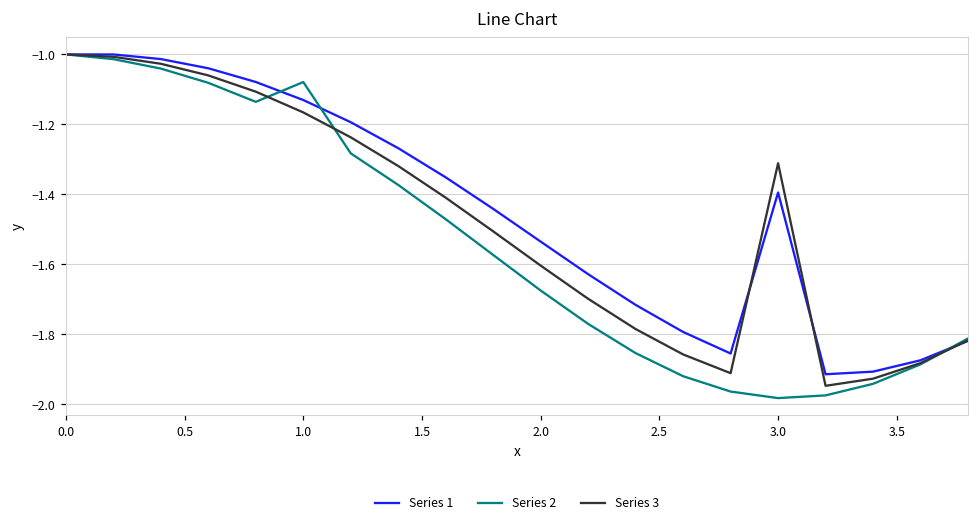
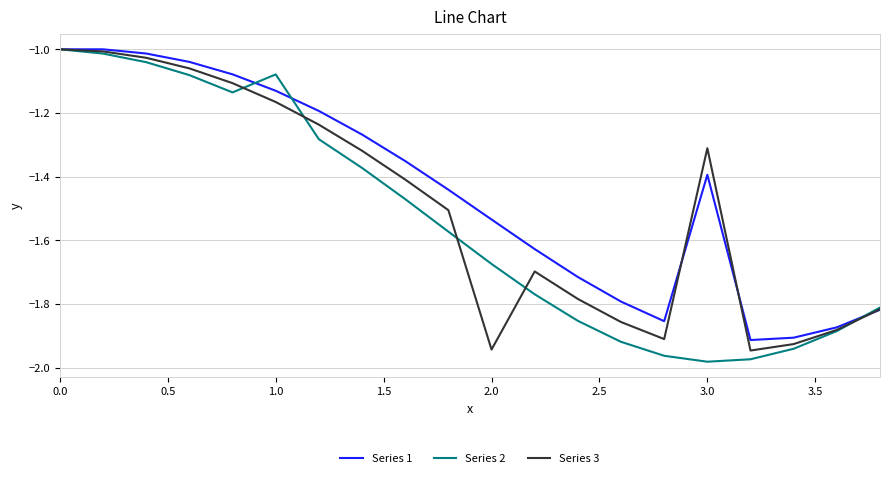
Series 3, 2.0: -1.60 -> -1.94
